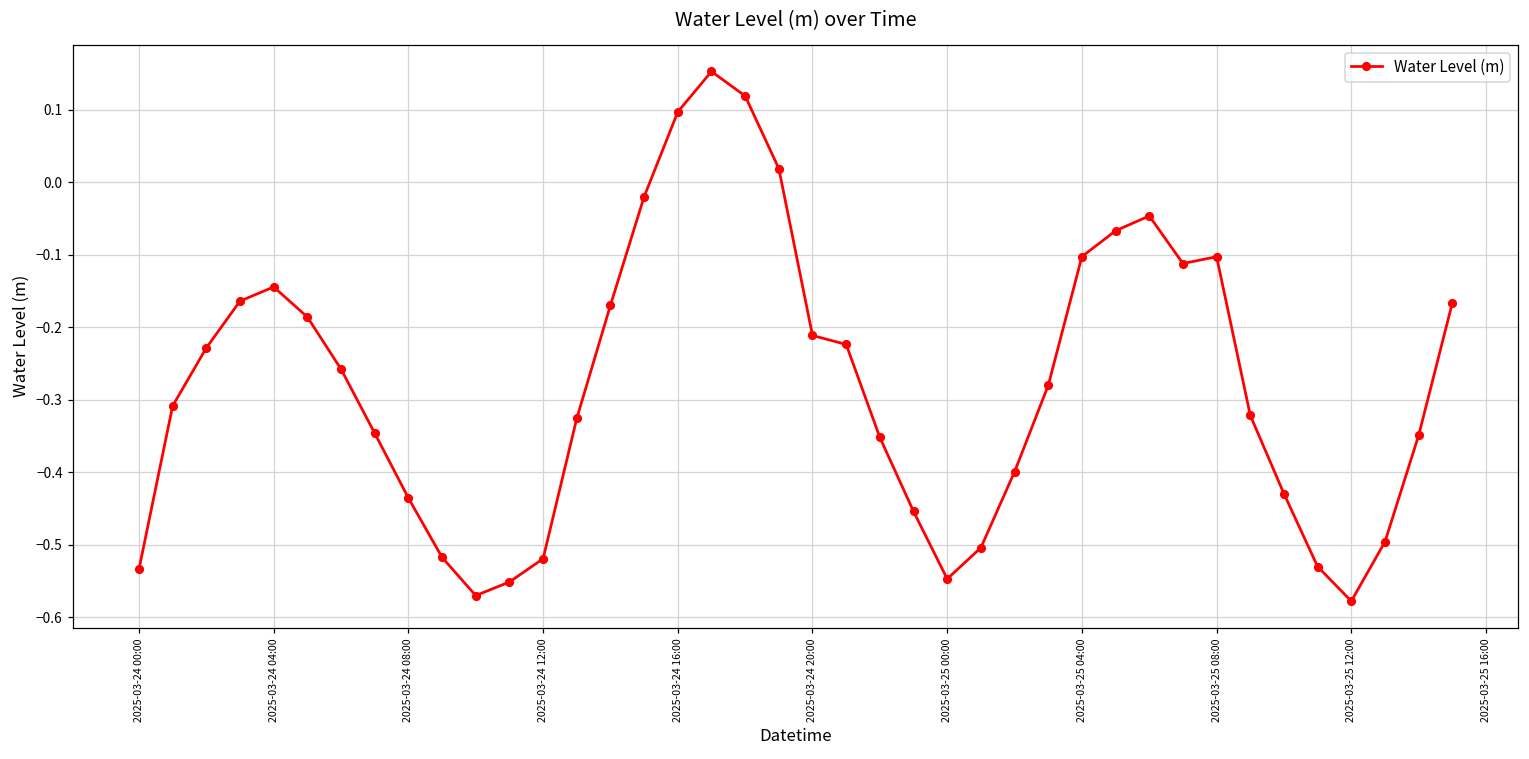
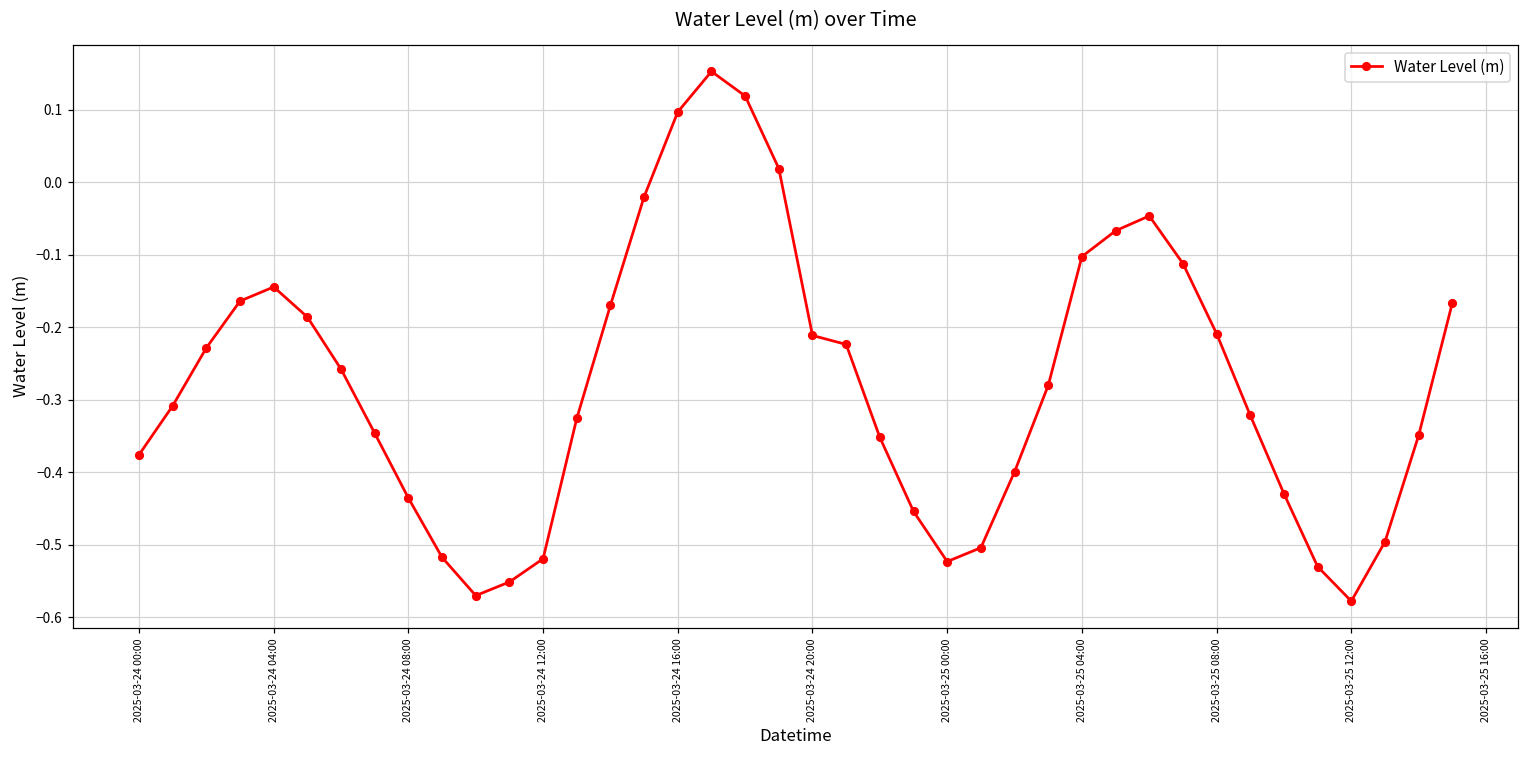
2025-03-24 00:00: -0.53 -> -0.38
2025-03-25 00:00: -0.55 -> -0.52
2025-03-25 08:00: -0.10 -> -0.21
